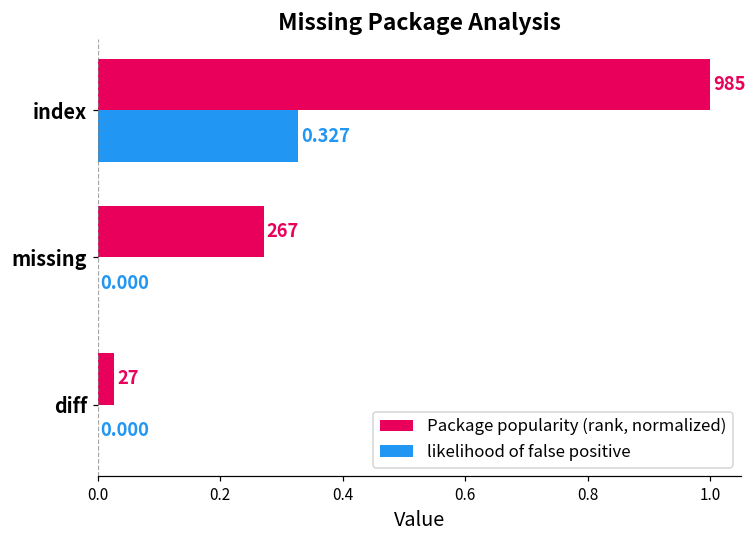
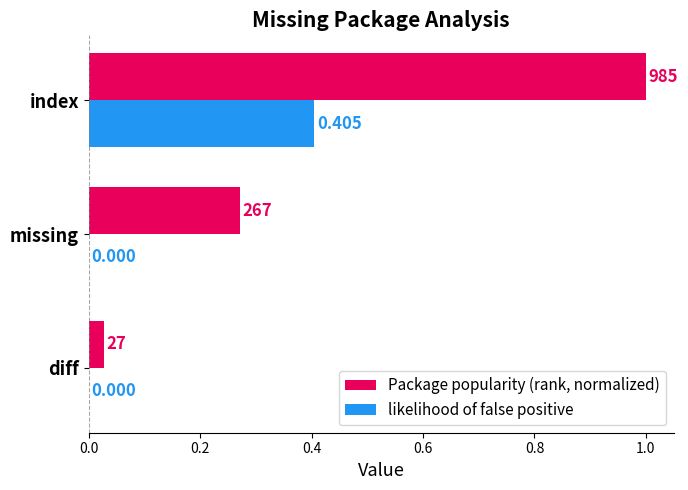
likelihood of false positive, index: 0.327 -> 0.405
